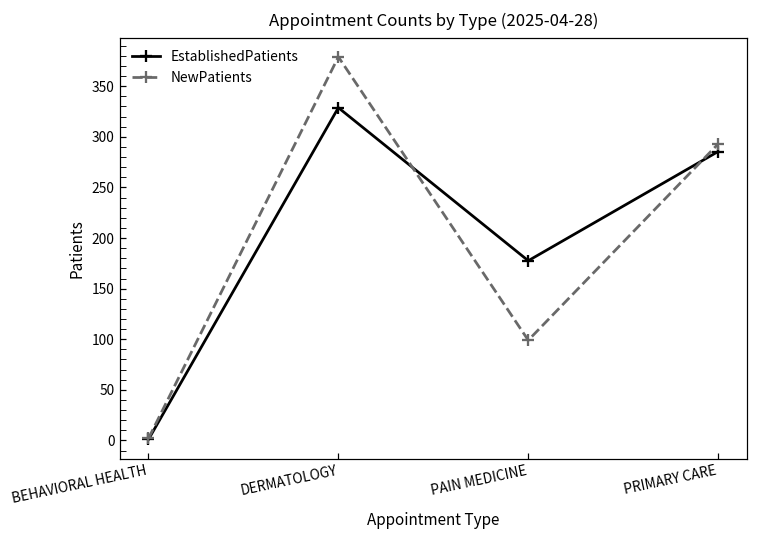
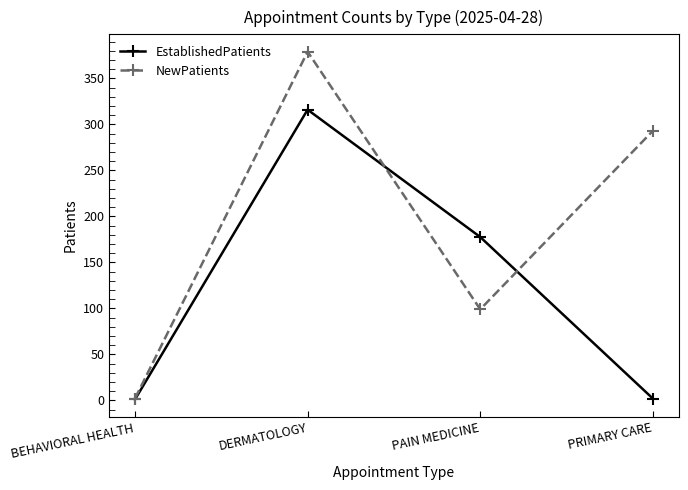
EstablishedPatients, DERMATOLOGY: 330 -> 320
EstablishedPatients, PRIMARY CARE: 290 -> 0
